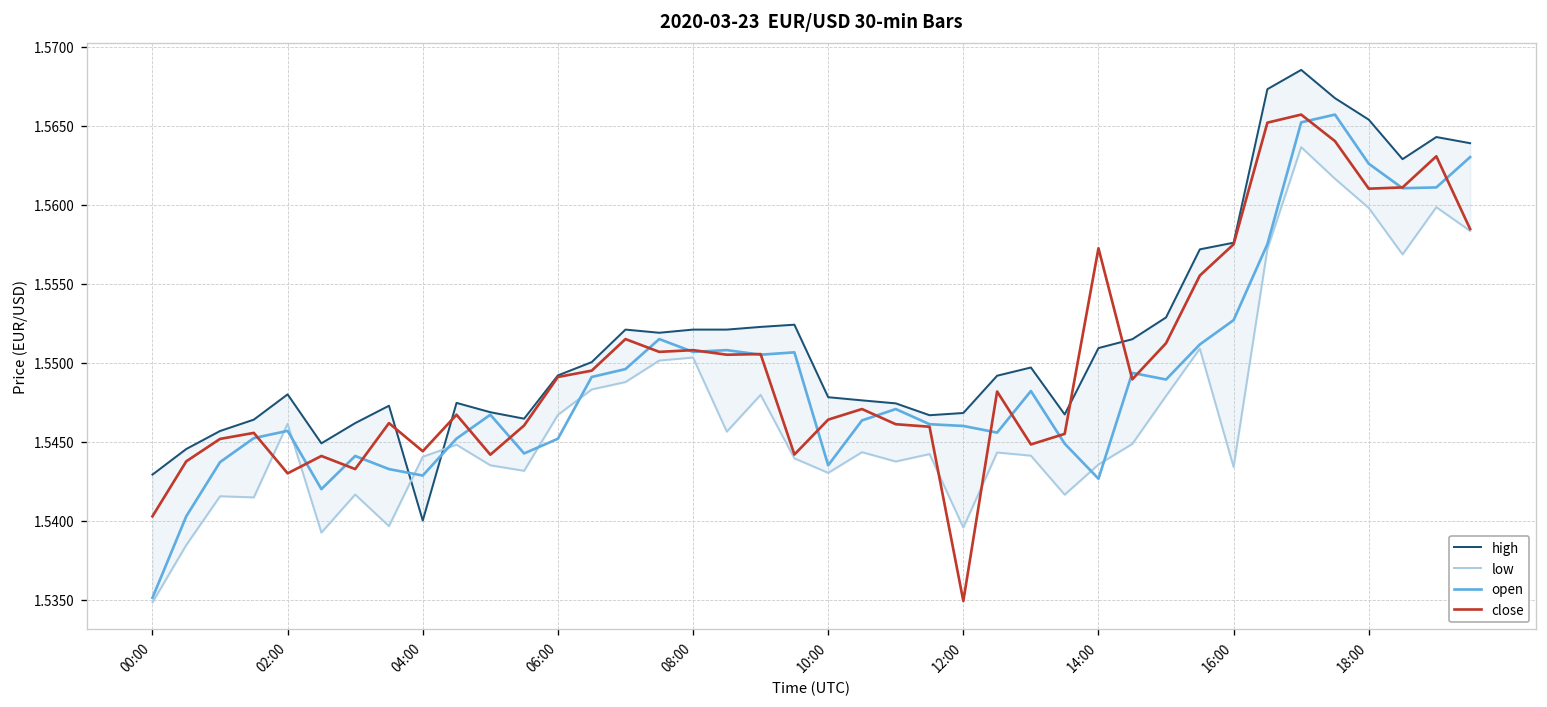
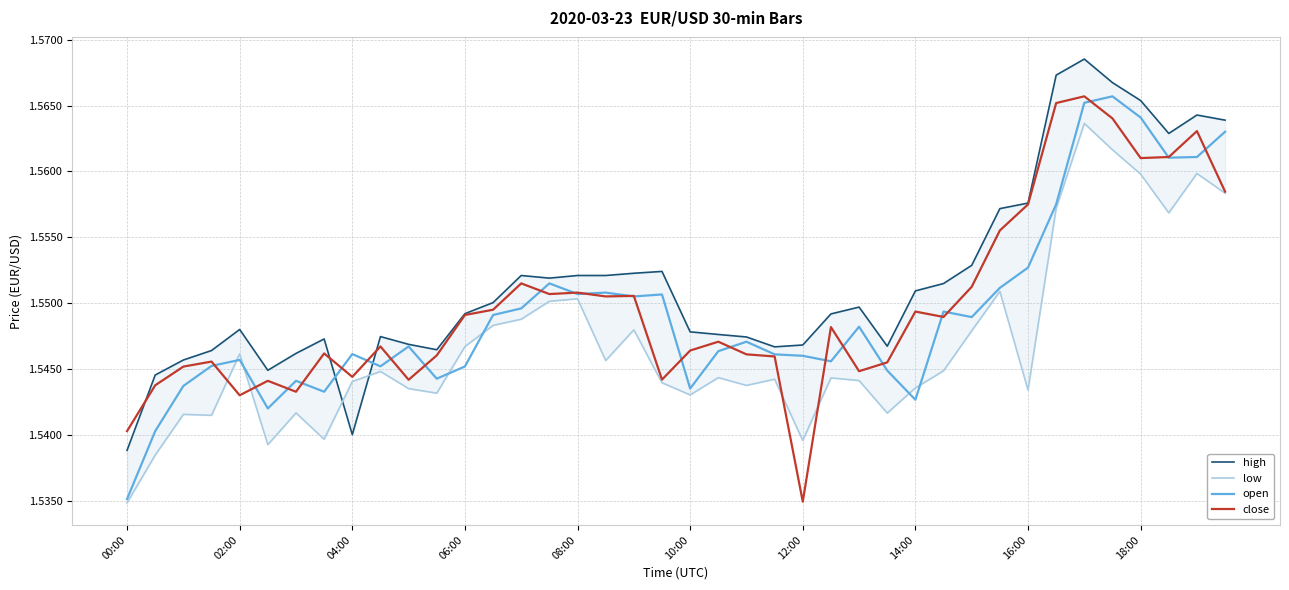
high, 00:00: 1.5429 -> 1.5388
open, 04:00: 1.5429 -> 1.5461
close, 14:00: 1.5573 -> 1.5494
open, 18:00: 1.5626 -> 1.5641
